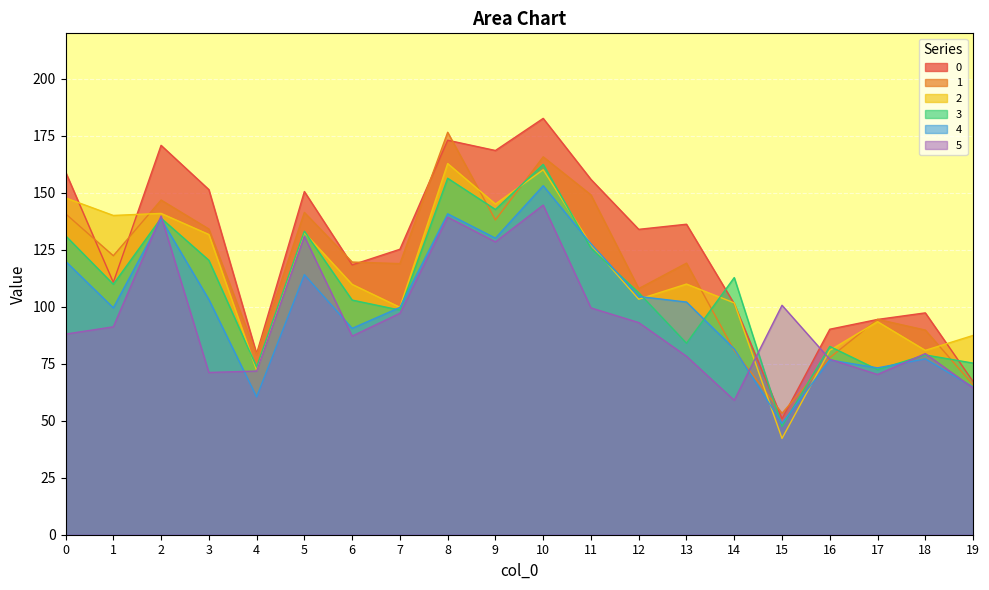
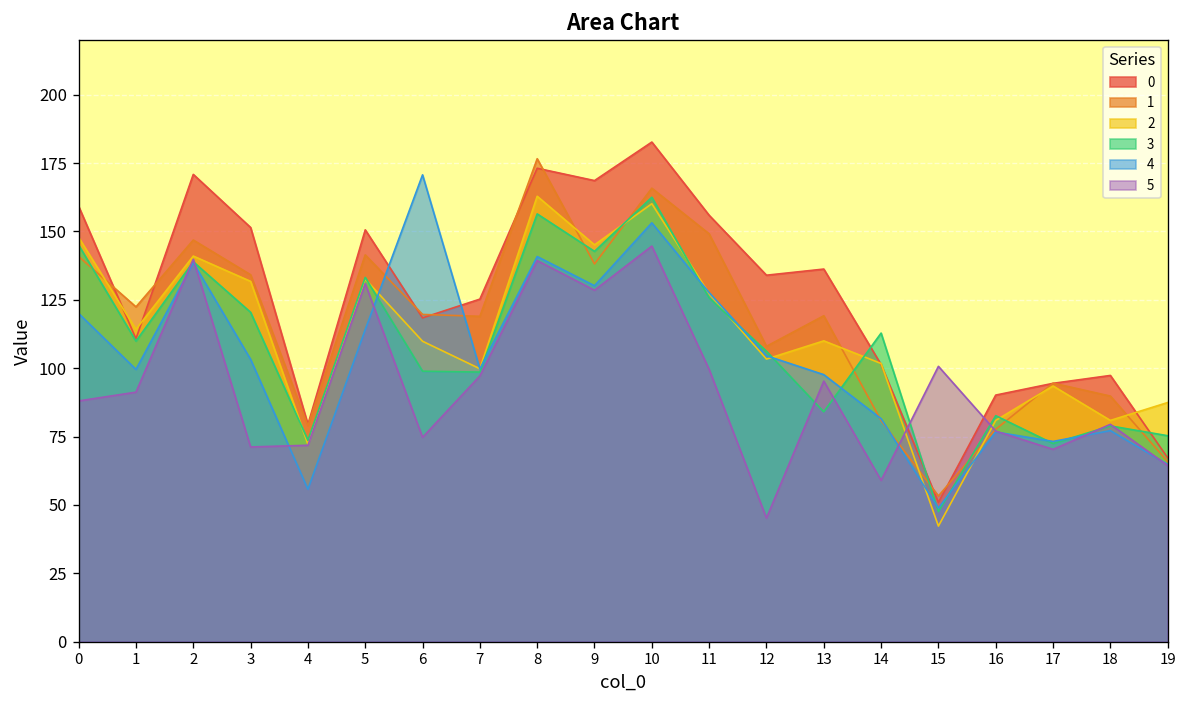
3, 0: 131 -> 145
2, 1: 140 -> 114
4, 4: 60 -> 56
3, 6: 103 -> 99
4, 6: 91 -> 171
5, 6: 87 -> 75
5, 12: 93 -> 45
4, 13: 102 -> 98
5, 13: 78 -> 95
